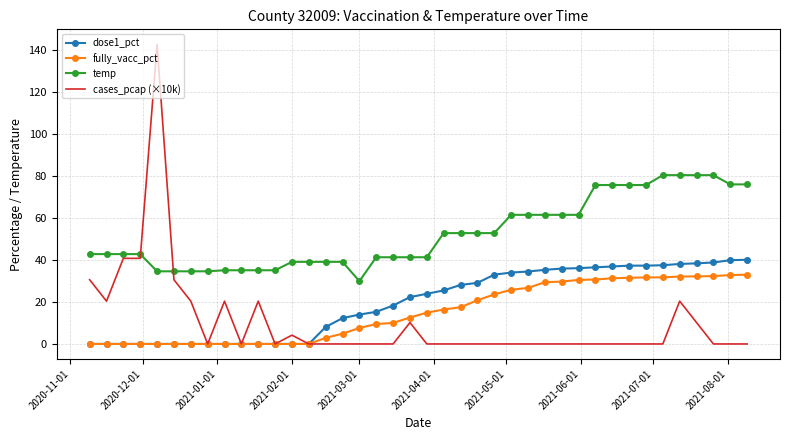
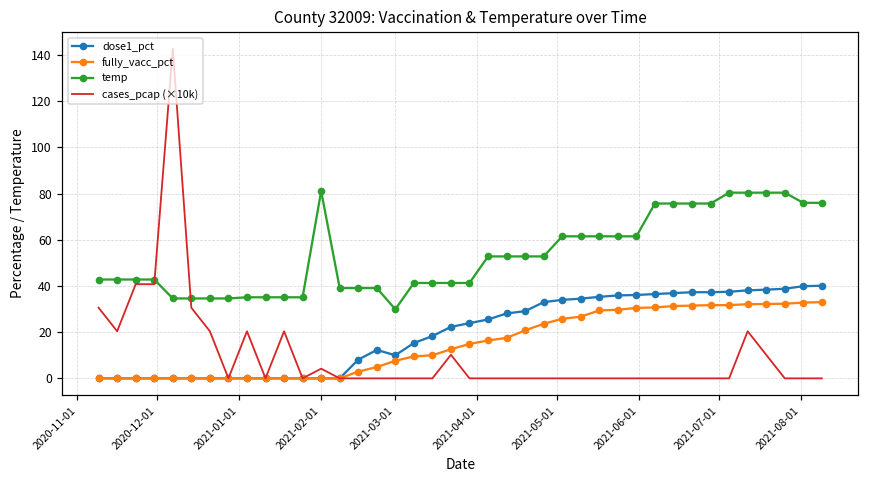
temp, 2021-02-01: 39 -> 81
dose1_pct, 2021-03-01: 14 -> 10
